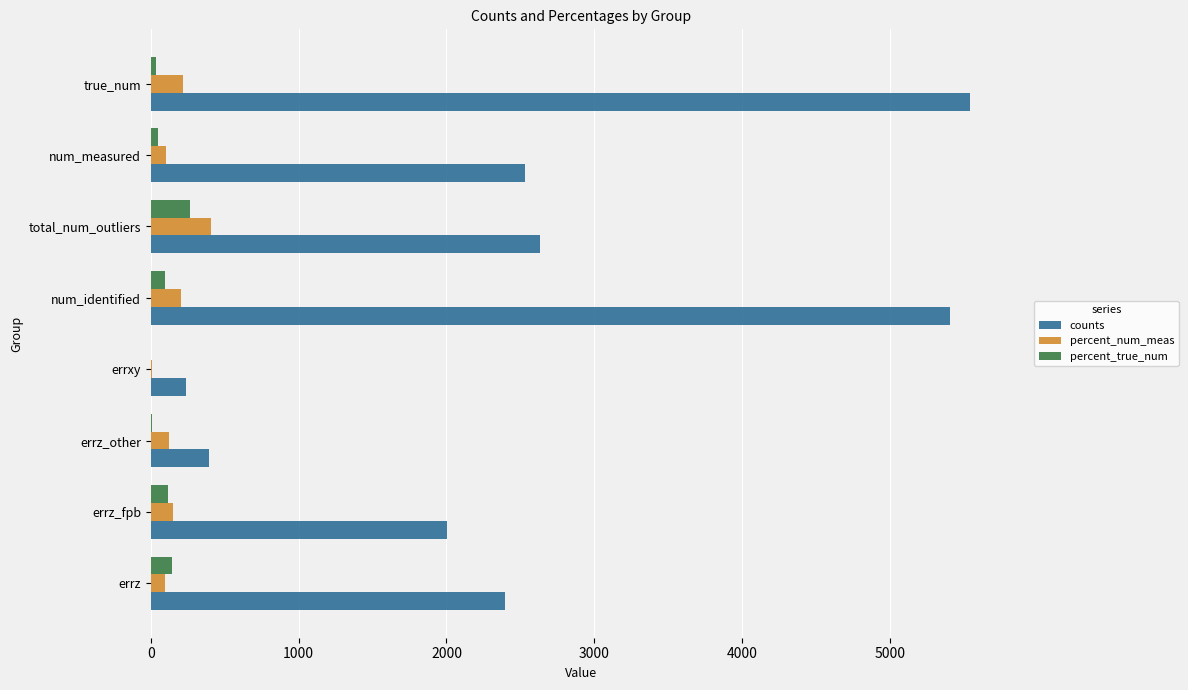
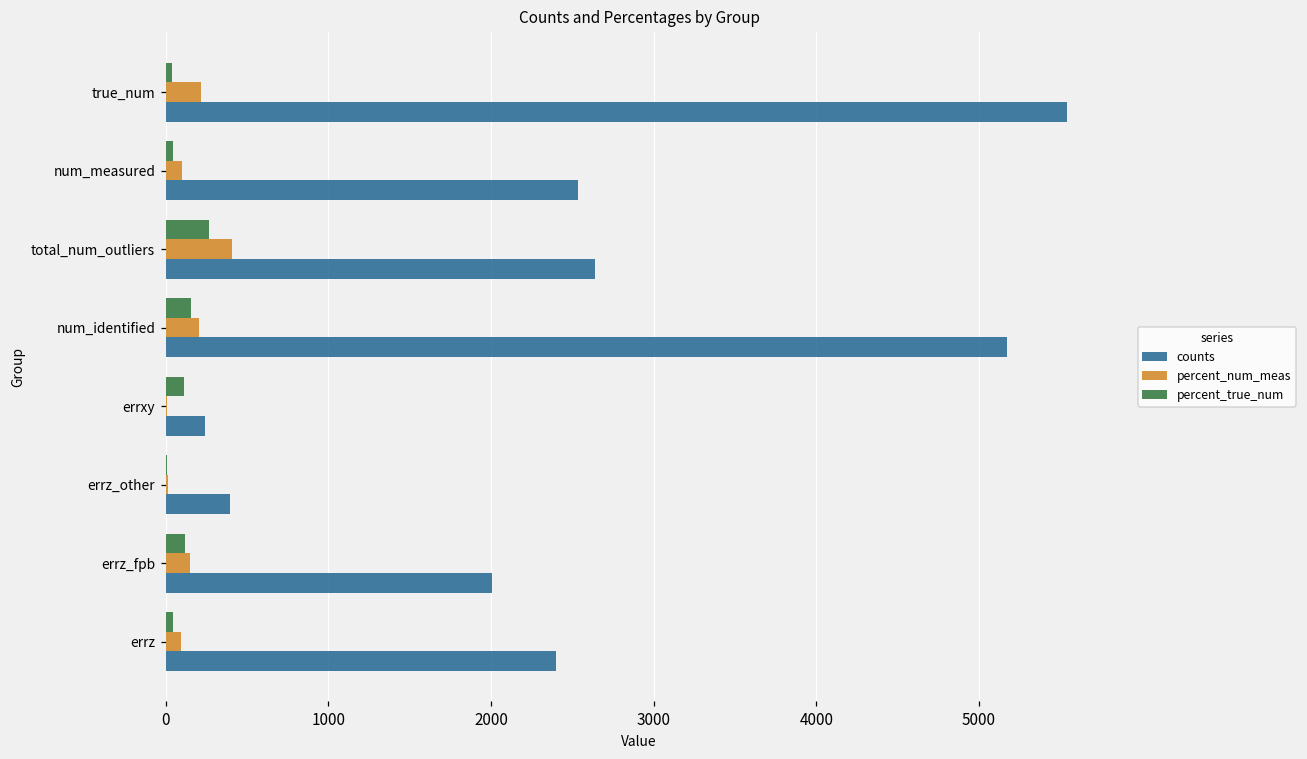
percent_true_num, num_identified: 90 -> 150
counts, num_identified: 5410 -> 5170
percent_true_num, errxy: 0 -> 110
percent_num_meas, errz_other: 130 -> 20
percent_true_num, errz: 140 -> 40
